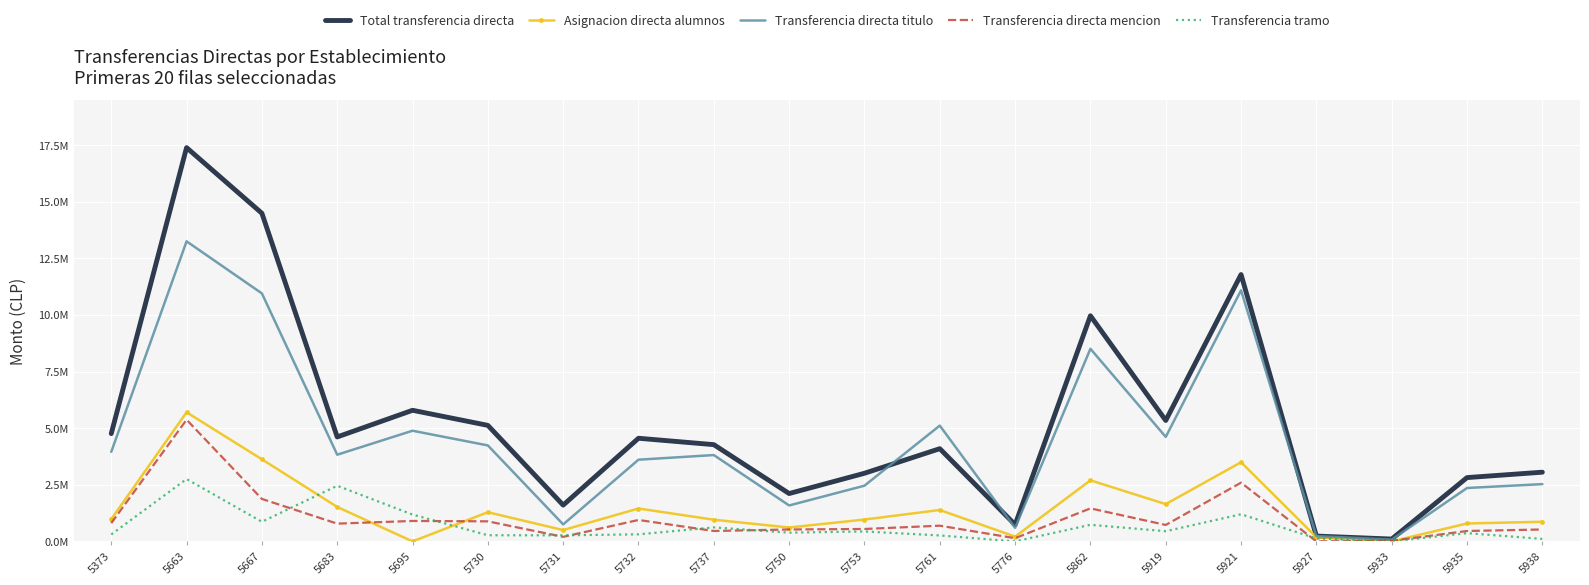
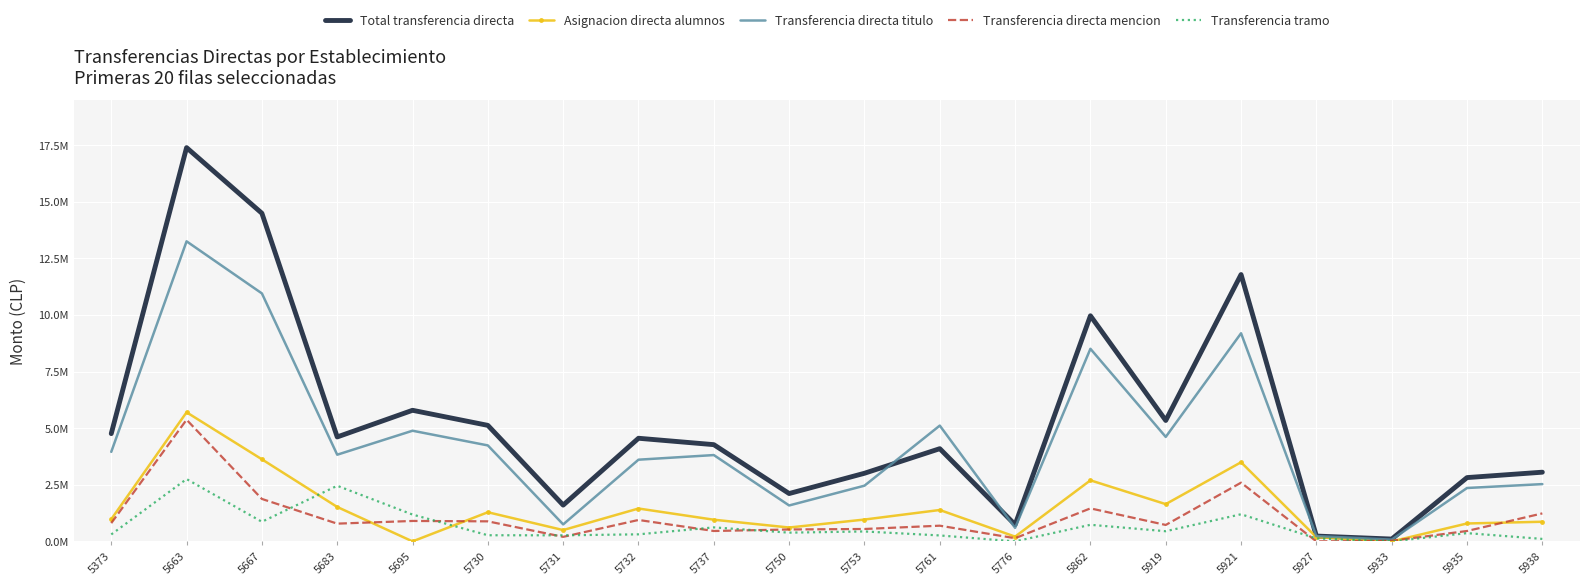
Transferencia directa titulo, 5921: 11100000 -> 9200000
Transferencia directa mencion, 5938: 500000 -> 1200000
